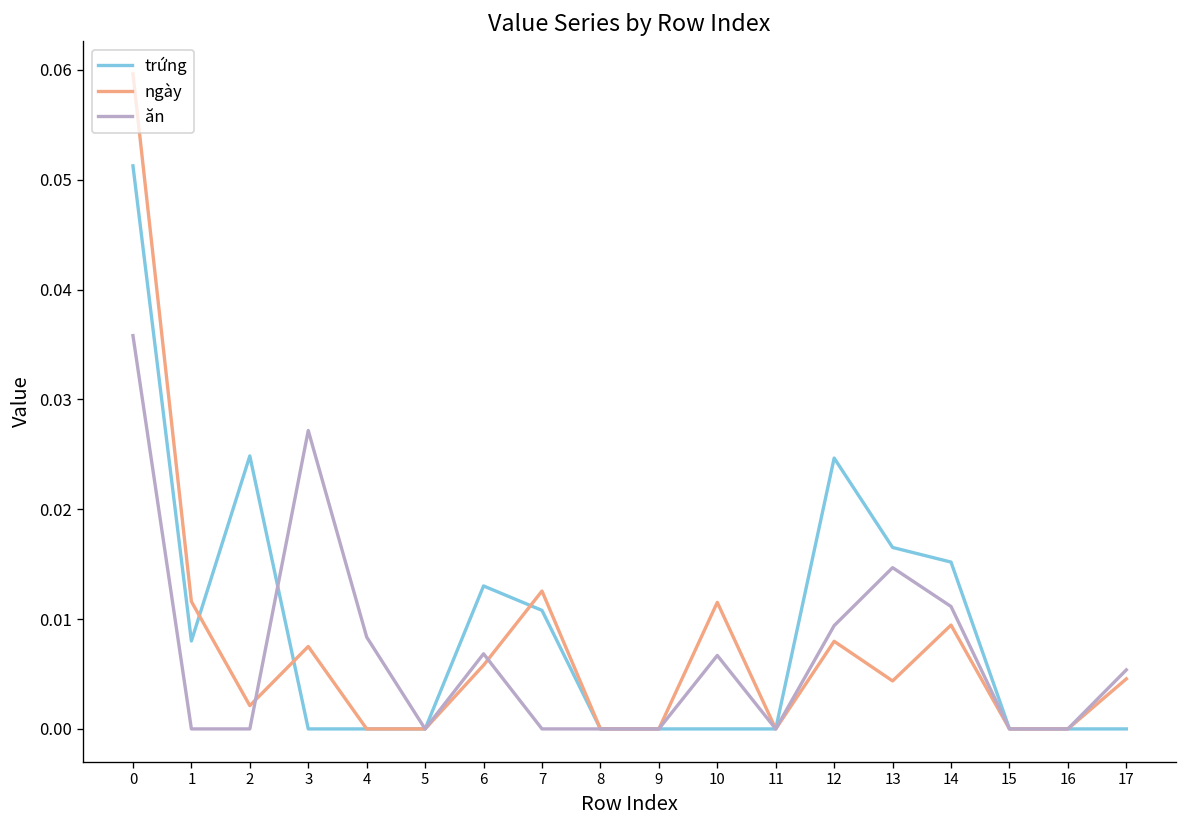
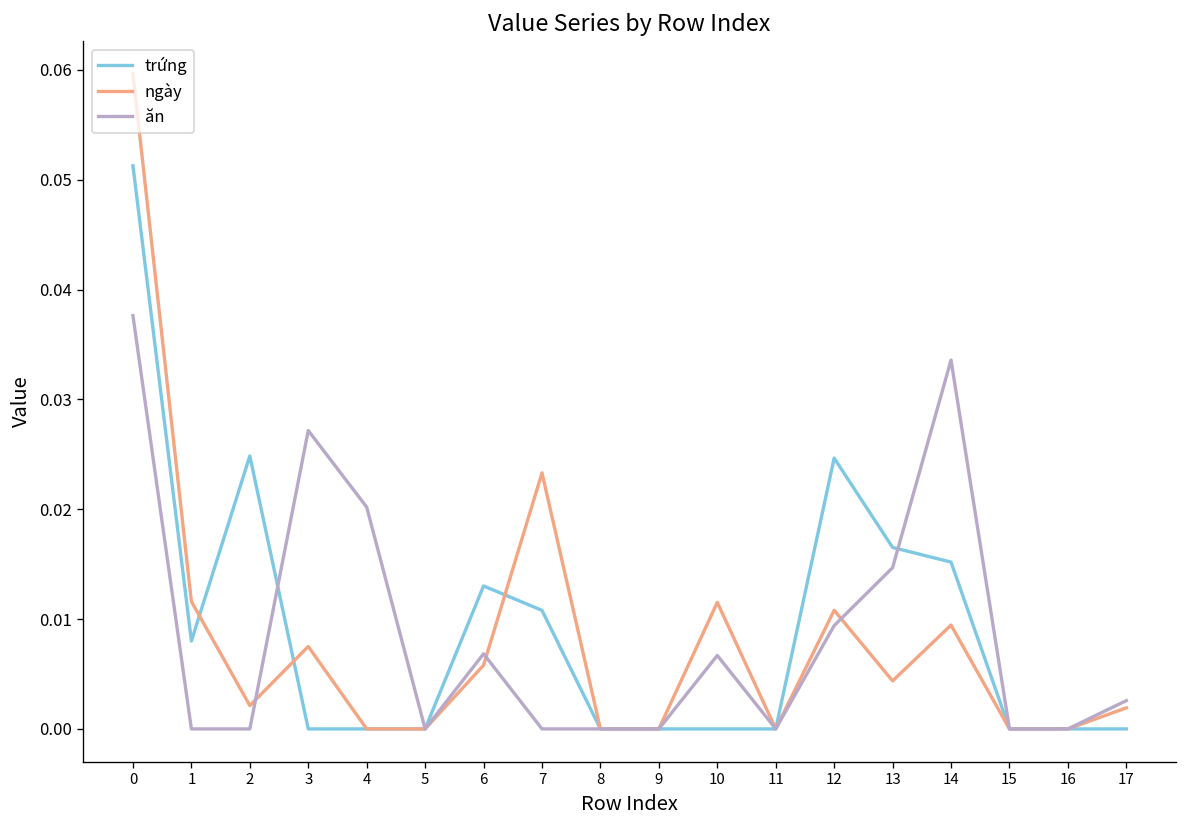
ăn, 0: 0.036 -> 0.038
ăn, 4: 0.008 -> 0.020
ngày, 7: 0.013 -> 0.023
ngày, 12: 0.008 -> 0.011
ăn, 14: 0.011 -> 0.034
ngày, 17: 0.005 -> 0.002
ăn, 17: 0.005 -> 0.003
